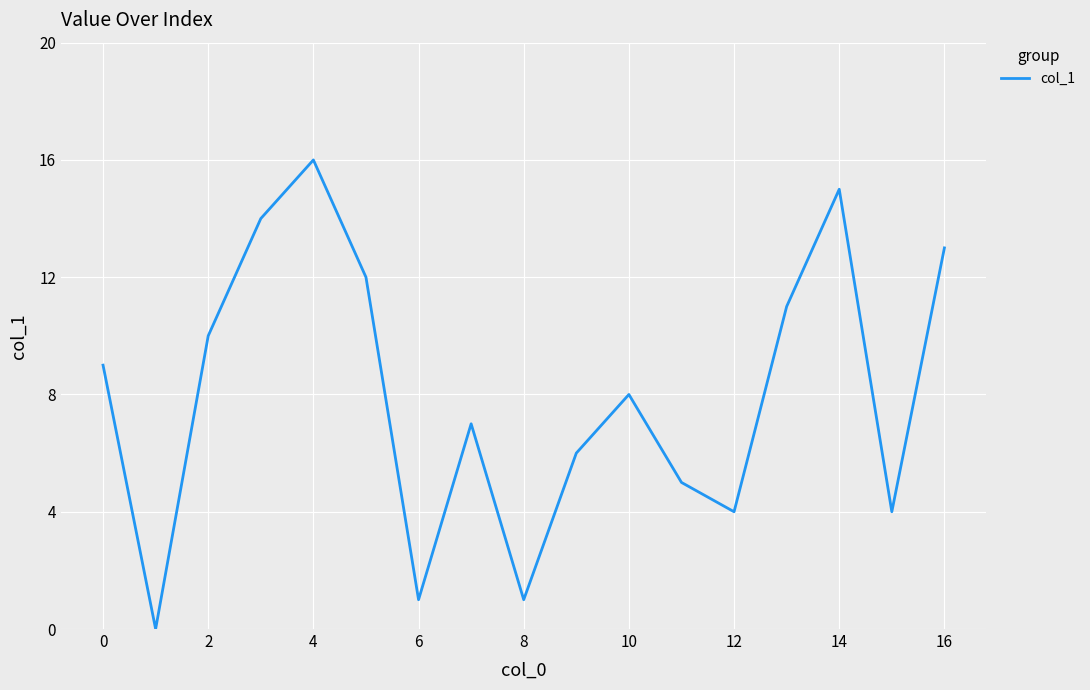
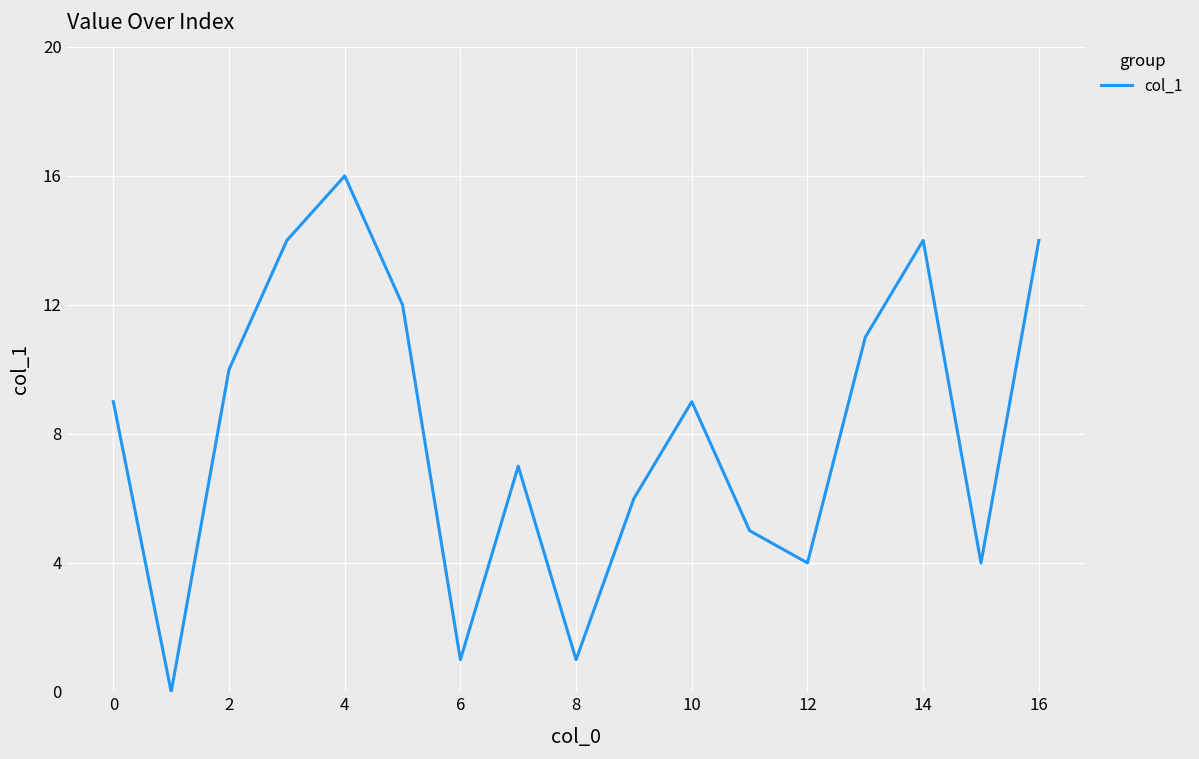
10: 8 -> 9
14: 15 -> 14
16: 13 -> 14
